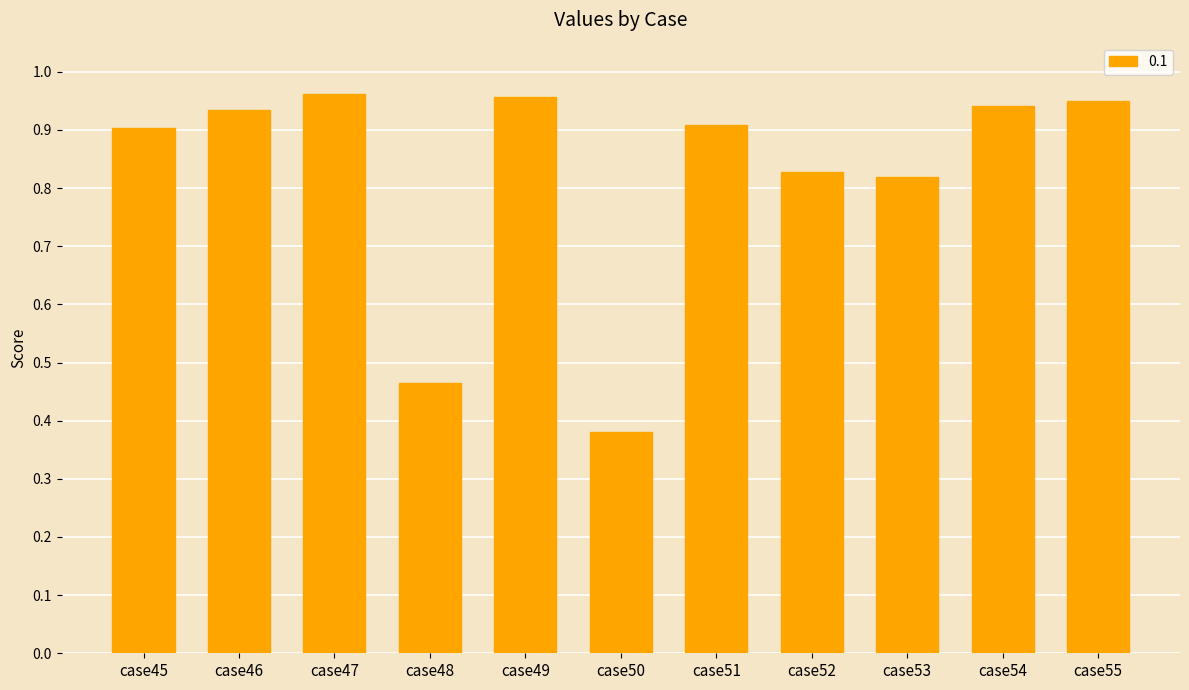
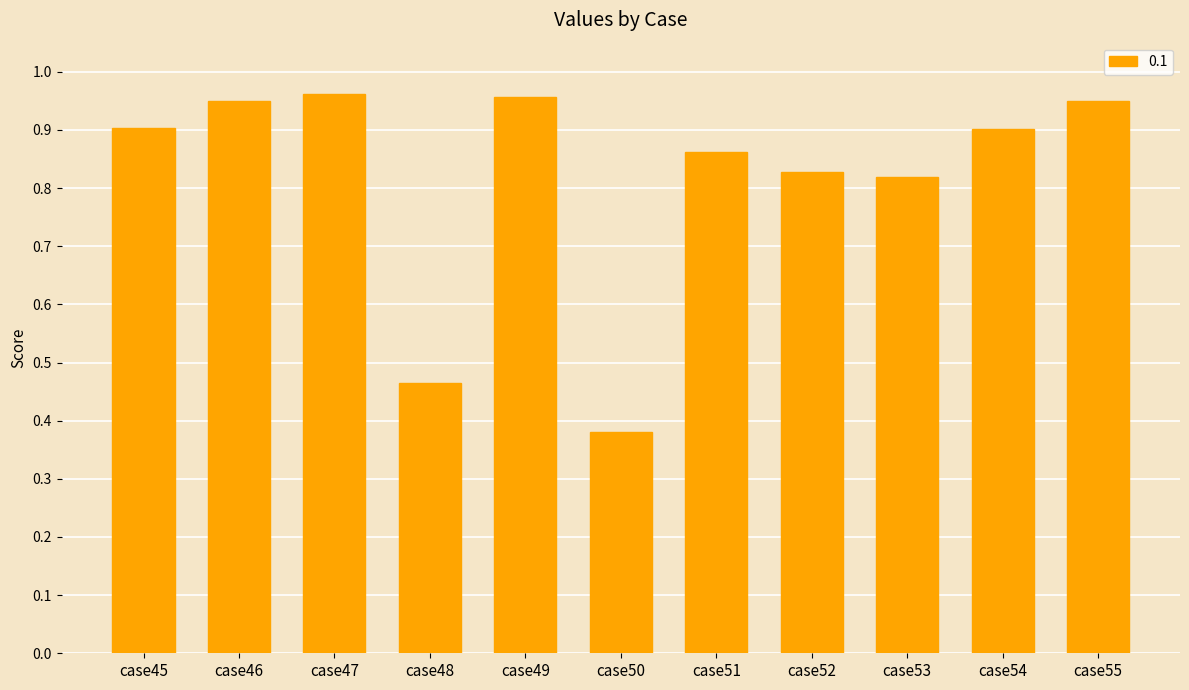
case46: 0.93 -> 0.95
case51: 0.91 -> 0.86
case54: 0.94 -> 0.90
